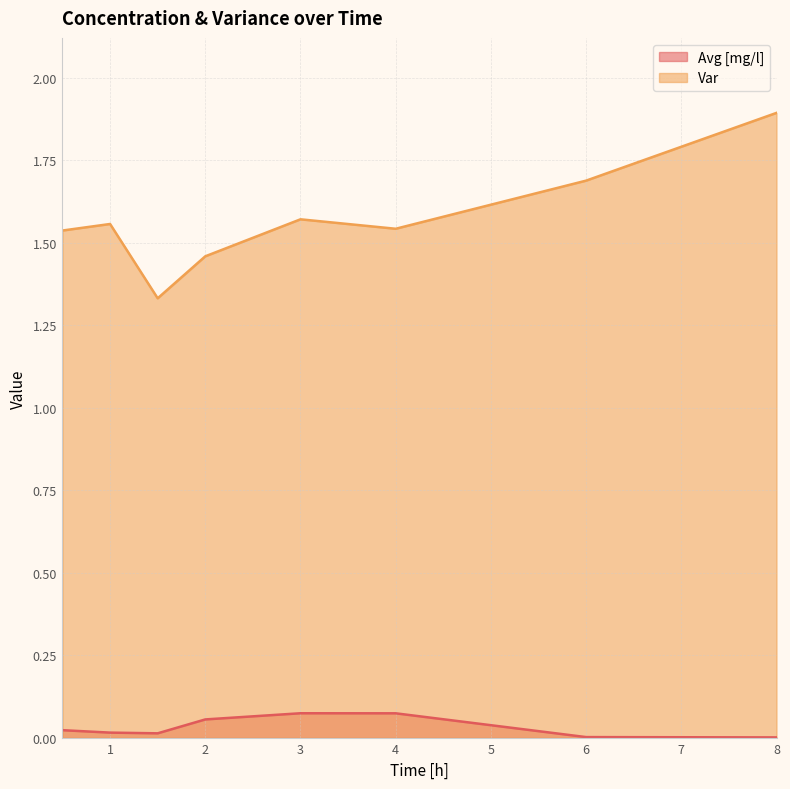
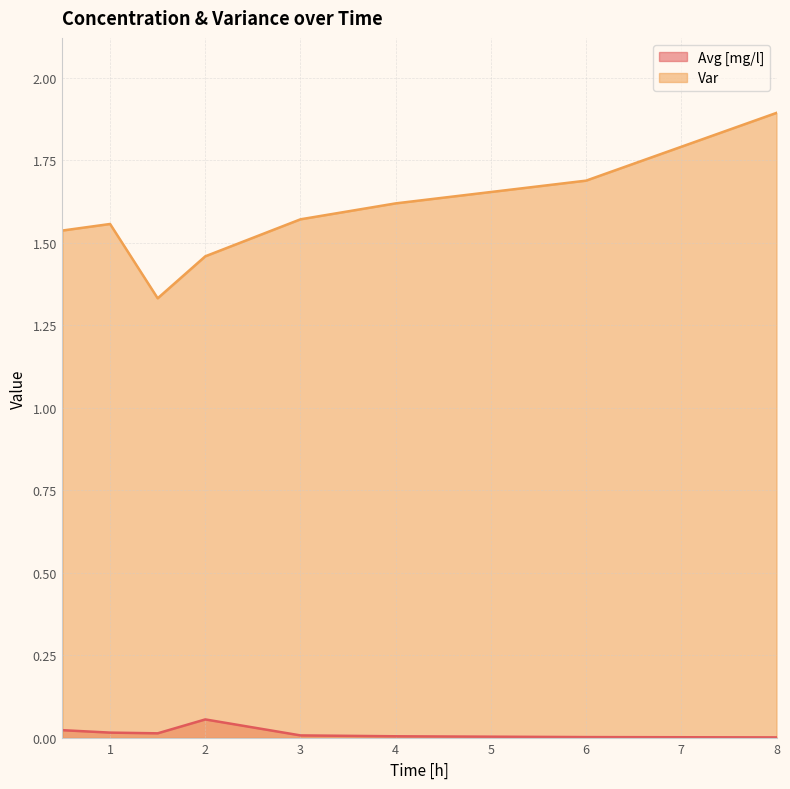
Avg [mg/l], 3: 0.07 -> 0.01
Avg [mg/l], 4: 0.07 -> 0.00
Var, 4: 1.54 -> 1.62
